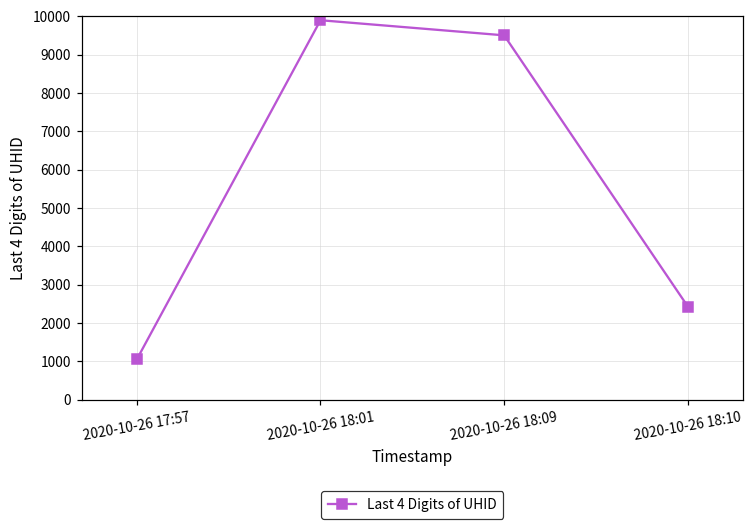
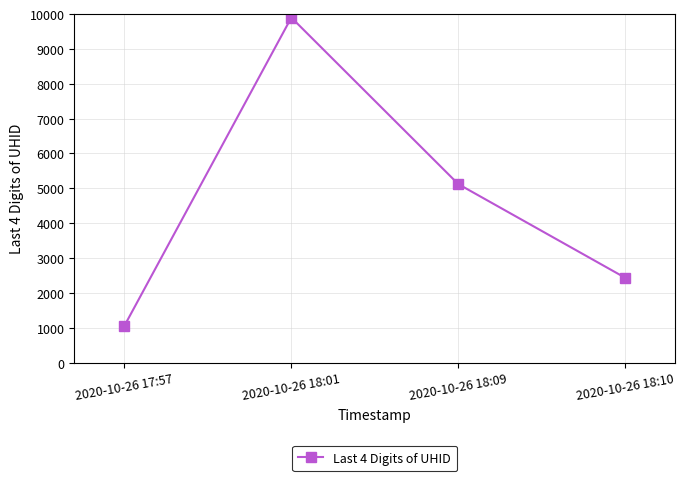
2020-10-26 18:09: 9500 -> 5100
